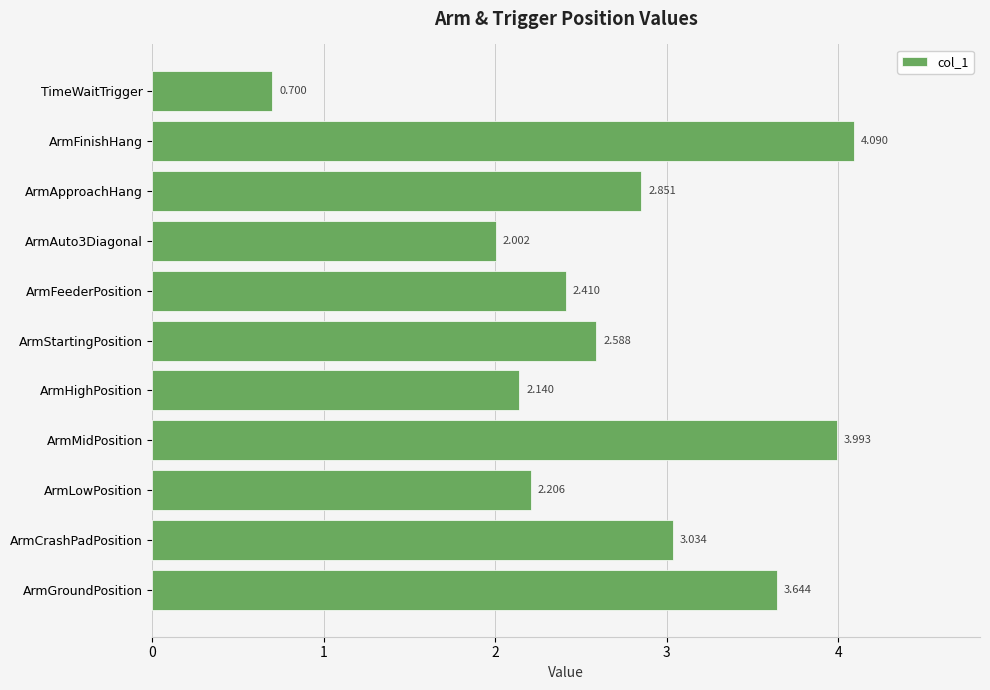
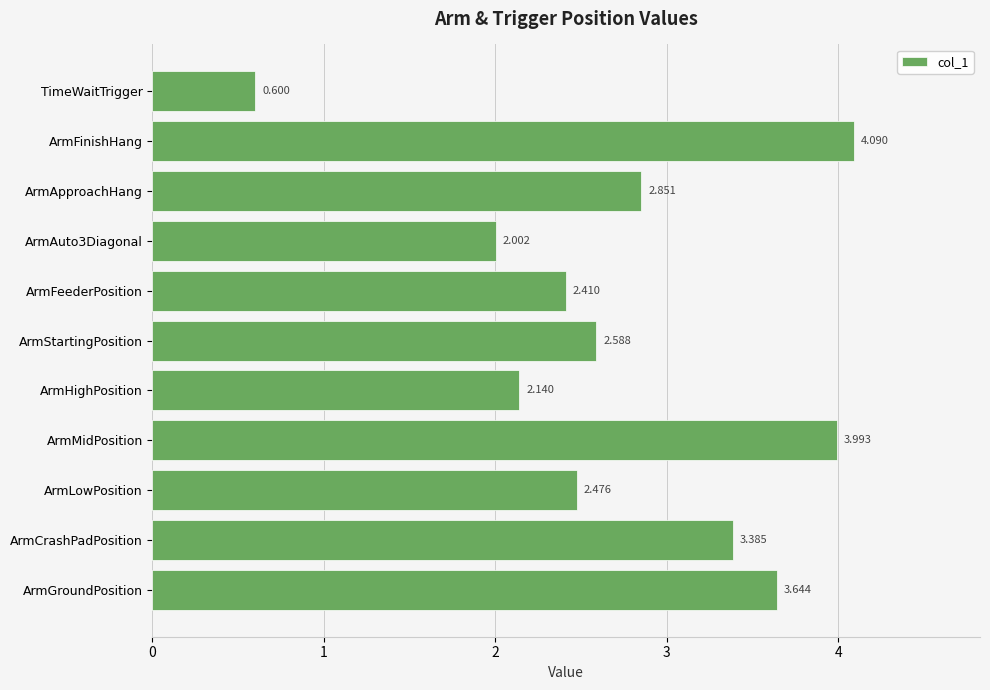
TimeWaitTrigger: 0.700 -> 0.600
ArmLowPosition: 2.206 -> 2.476
ArmCrashPadPosition: 3.034 -> 3.385
